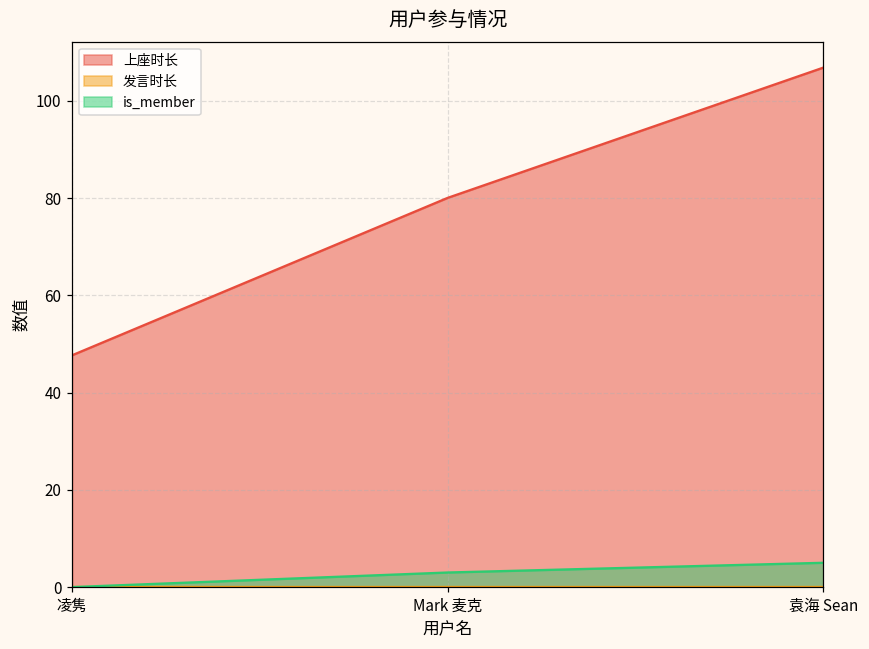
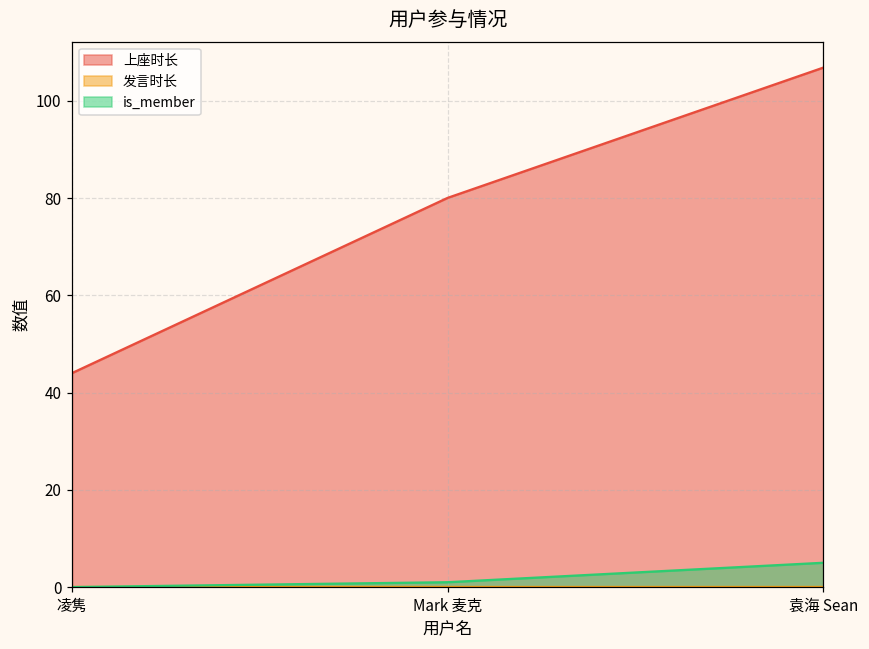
上座时长, 凌隽: 48 -> 44
is_member, Mark 麦克: 3 -> 1
